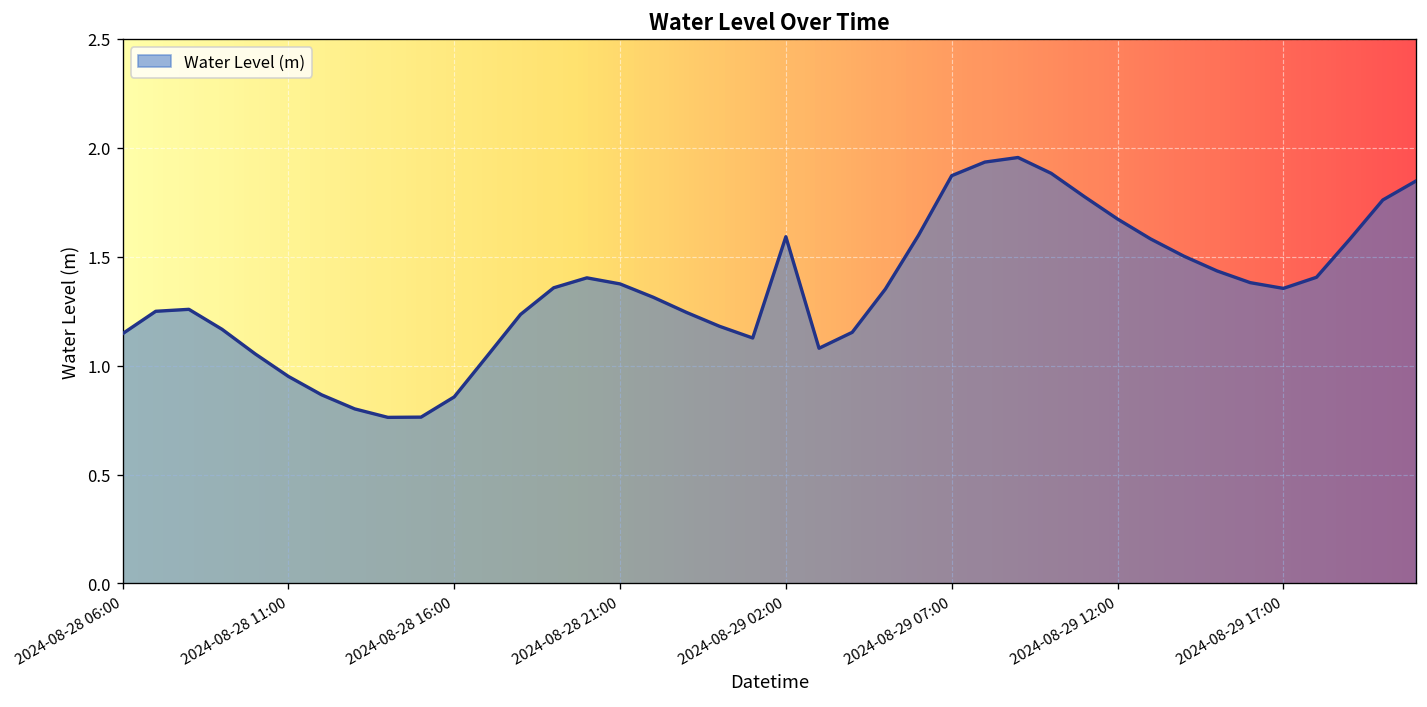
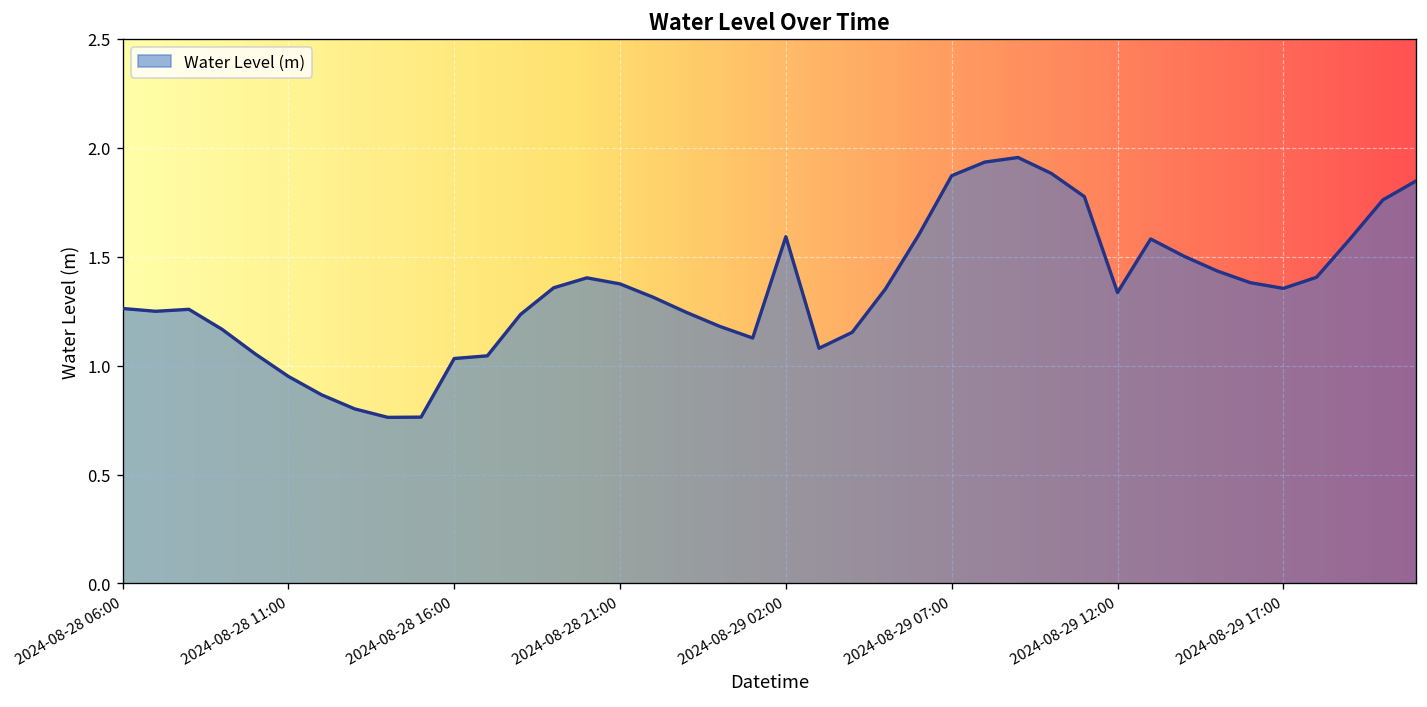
2024-08-28 06:00: 1.15 -> 1.26
2024-08-28 16:00: 0.86 -> 1.03
2024-08-29 12:00: 1.67 -> 1.34
